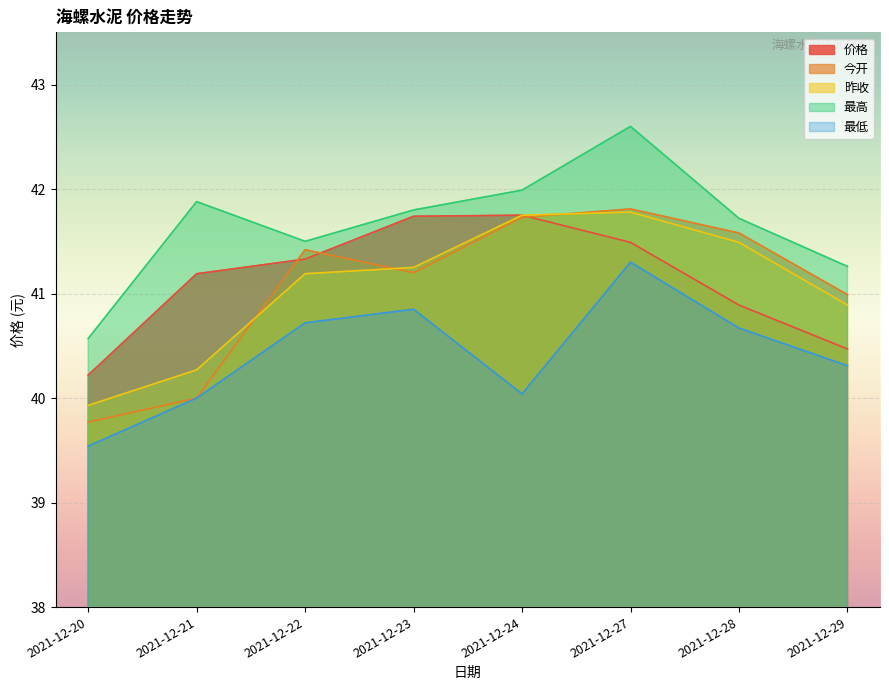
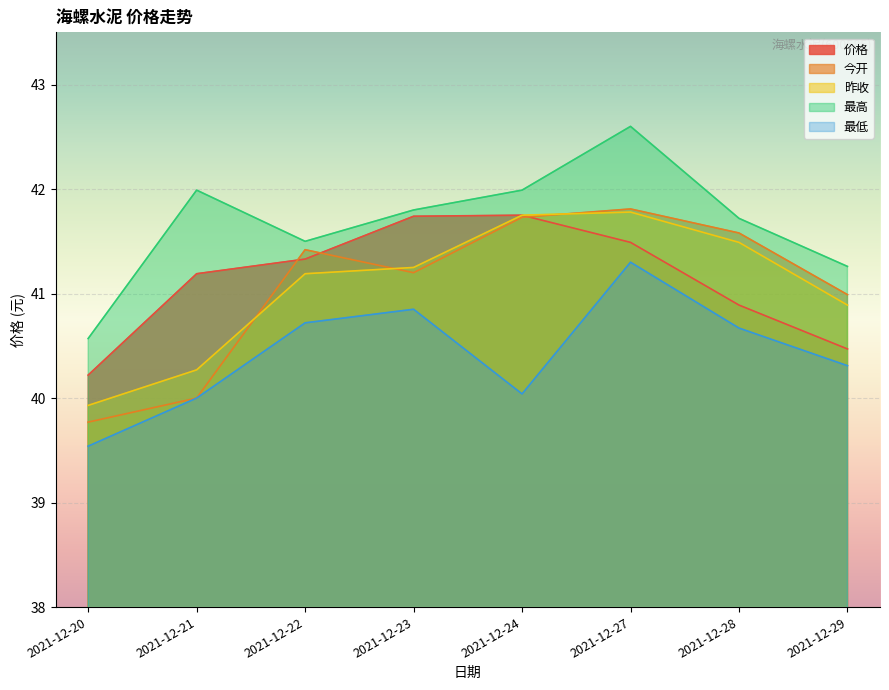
最高, 2021-12-21: 41.88 -> 41.99
